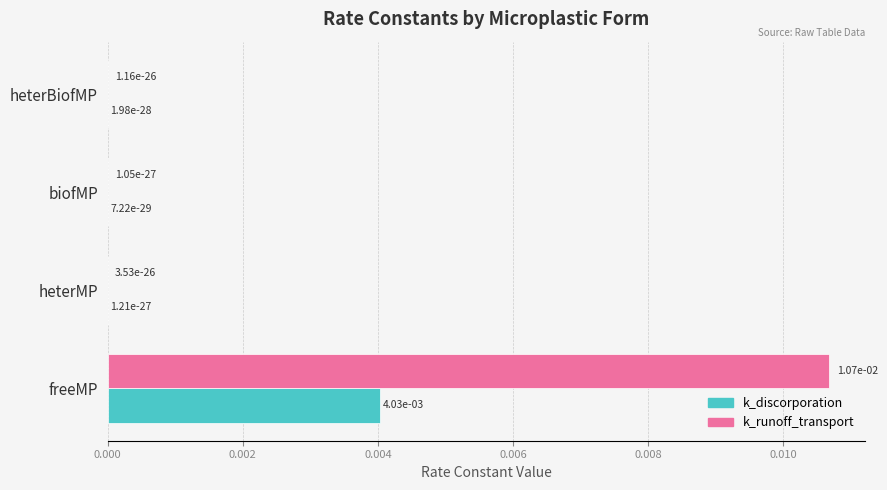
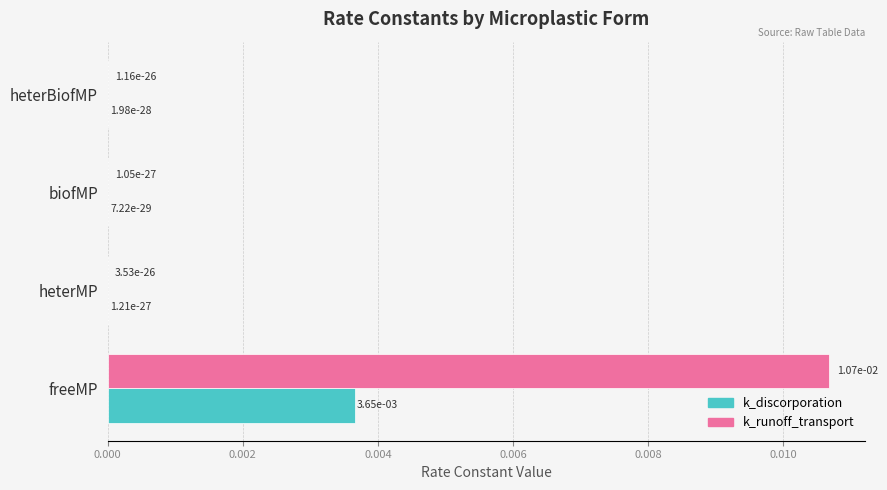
k_discorporation, freeMP: 4.03e-03 -> 3.65e-03
